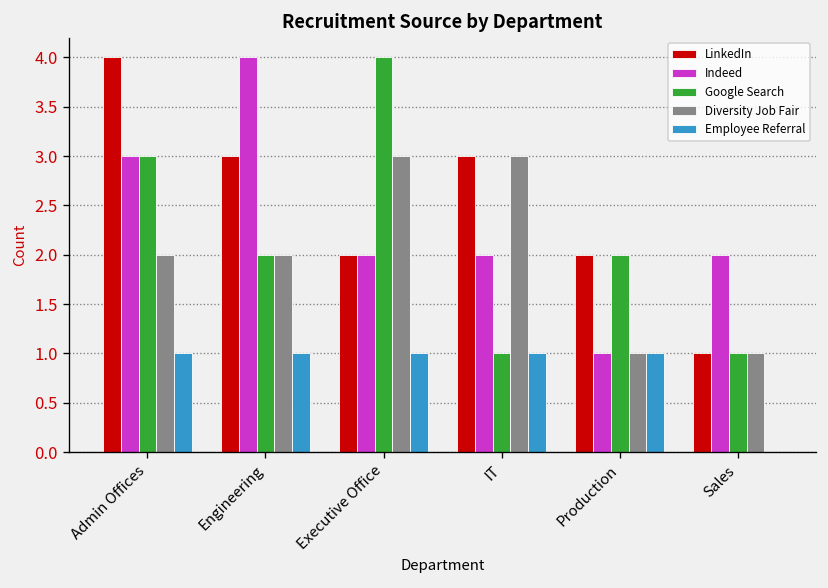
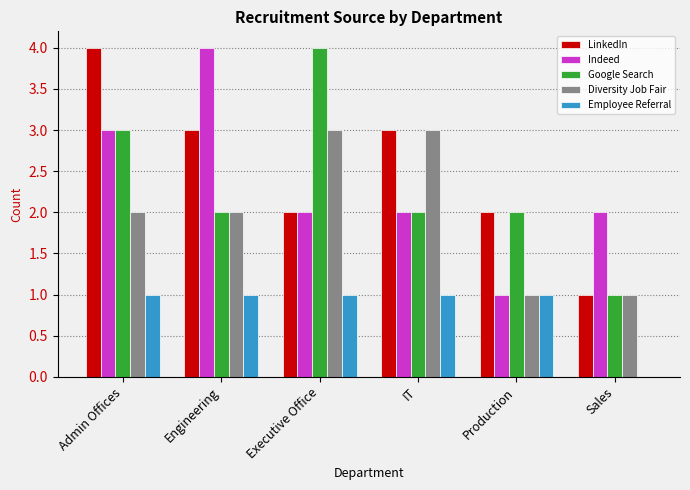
Google Search, IT: 1 -> 2
